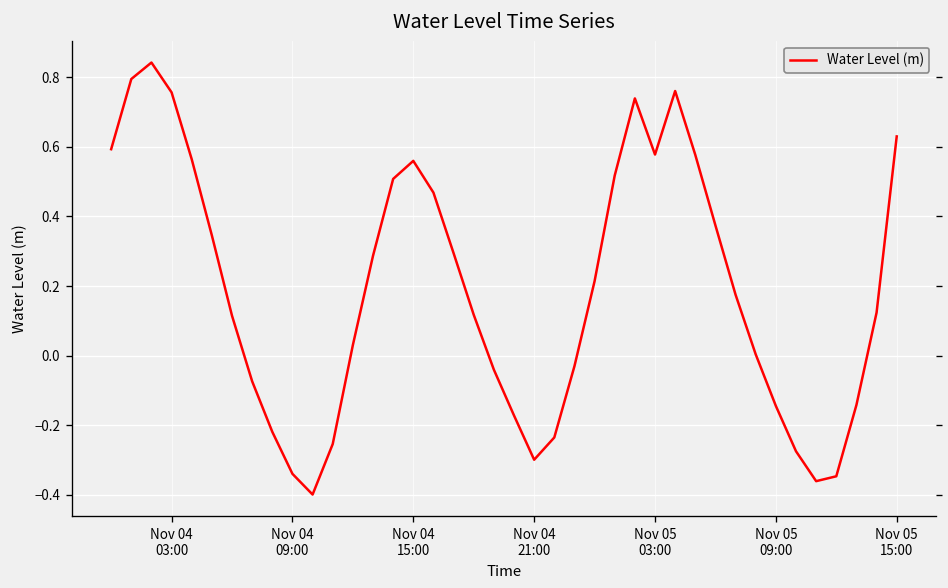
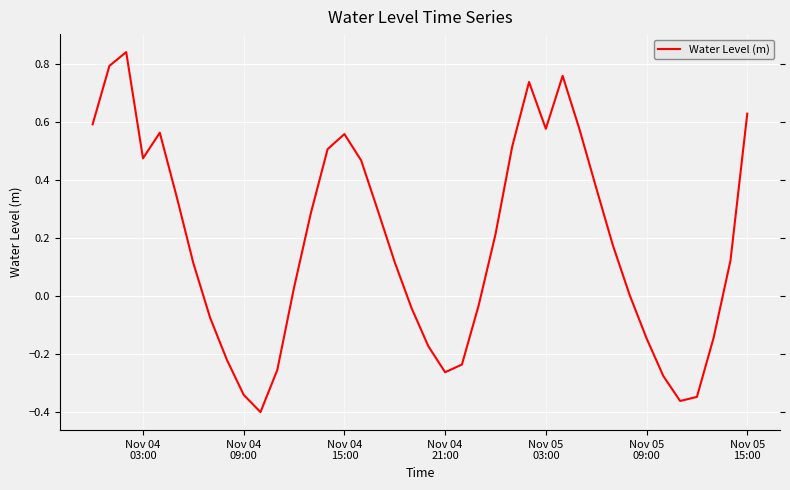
Nov 04 03:00: 0.76 -> 0.48
Nov 04 21:00: -0.30 -> -0.26
